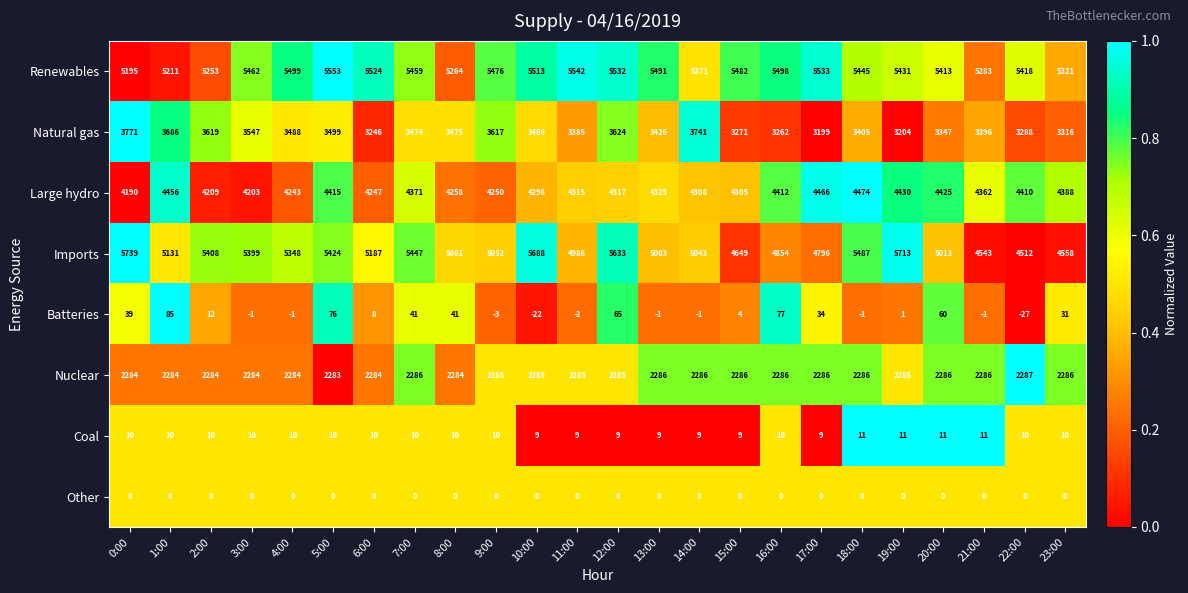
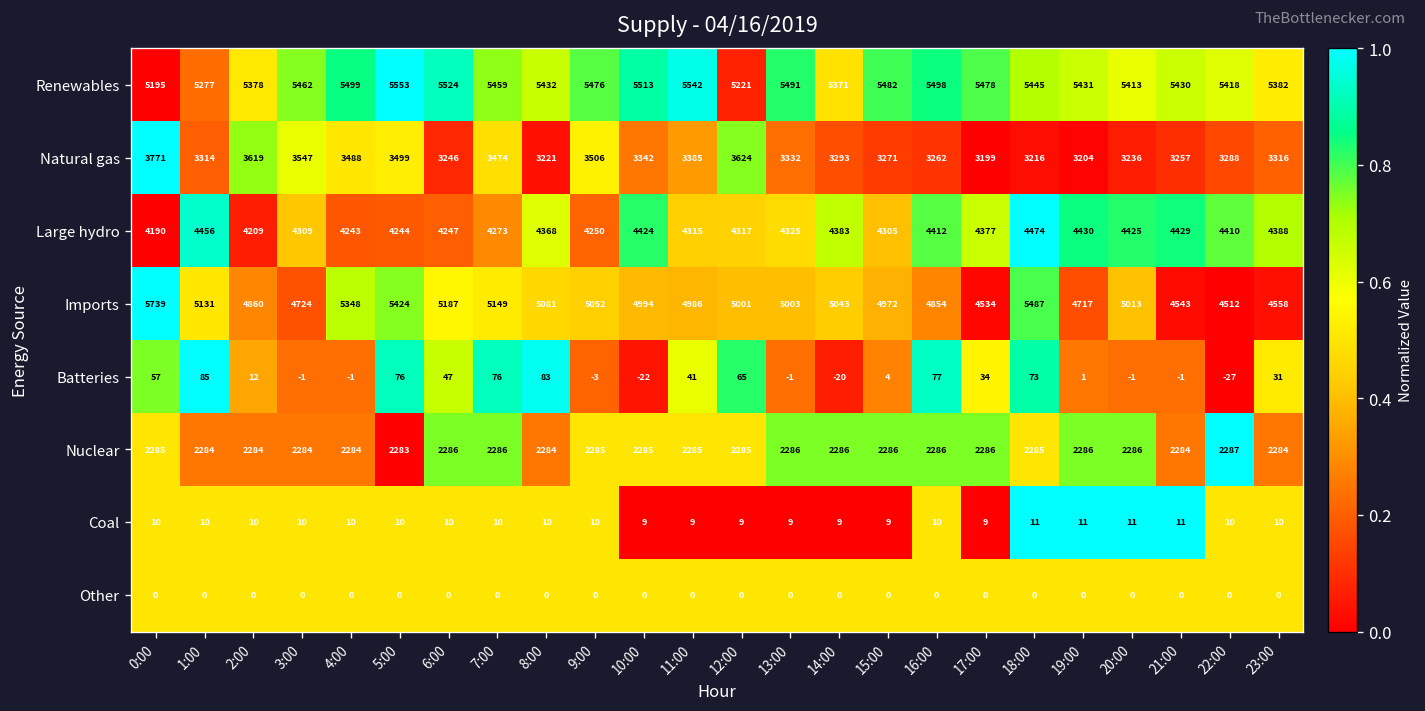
Renewables, 1:00: 5211 -> 5277
Renewables, 2:00: 5253 -> 5378
Renewables, 8:00: 5264 -> 5432
Renewables, 12:00: 5532 -> 5221
Renewables, 17:00: 5533 -> 5478
Renewables, 21:00: 5283 -> 5430
Renewables, 23:00: 5321 -> 5382
Natural gas, 1:00: 3686 -> 3314
Natural gas, 8:00: 3475 -> 3221
Natural gas, 9:00: 3617 -> 3506
Natural gas, 10:00: 3466 -> 3342
Natural gas, 13:00: 3426 -> 3332
Natural gas, 14:00: 3741 -> 3293
Natural gas, 18:00: 3405 -> 3216
Natural gas, 20:00: 3347 -> 3236
Natural gas, 21:00: 3396 -> 3257
Large hydro, 3:00: 4203 -> 4309
Large hydro, 5:00: 4415 -> 4244
Large hydro, 7:00: 4371 -> 4273
Large hydro, 8:00: 4258 -> 4368
Large hydro, 10:00: 4298 -> 4424
Large hydro, 14:00: 4308 -> 4383
Large hydro, 17:00: 4466 -> 4377
Large hydro, 21:00: 4362 -> 4429
Imports, 2:00: 5408 -> 4860
Imports, 3:00: 5399 -> 4724
Imports, 7:00: 5447 -> 5149
Imports, 10:00: 5688 -> 4994
Imports, 12:00: 5633 -> 5001
Imports, 15:00: 4649 -> 4972
Imports, 17:00: 4796 -> 4534
Imports, 19:00: 5713 -> 4717
Batteries, 0:00: 39 -> 57
Batteries, 6:00: 8 -> 47
Batteries, 7:00: 41 -> 76
Batteries, 8:00: 41 -> 83
Batteries, 11:00: -2 -> 41
Batteries, 14:00: -1 -> -20
Batteries, 18:00: -1 -> 73
Batteries, 20:00: 60 -> -1
Nuclear, 0:00: 2284 -> 2285
Nuclear, 6:00: 2284 -> 2286
Nuclear, 18:00: 2286 -> 2285
Nuclear, 19:00: 2285 -> 2286
Nuclear, 21:00: 2286 -> 2284
Nuclear, 23:00: 2286 -> 2284
